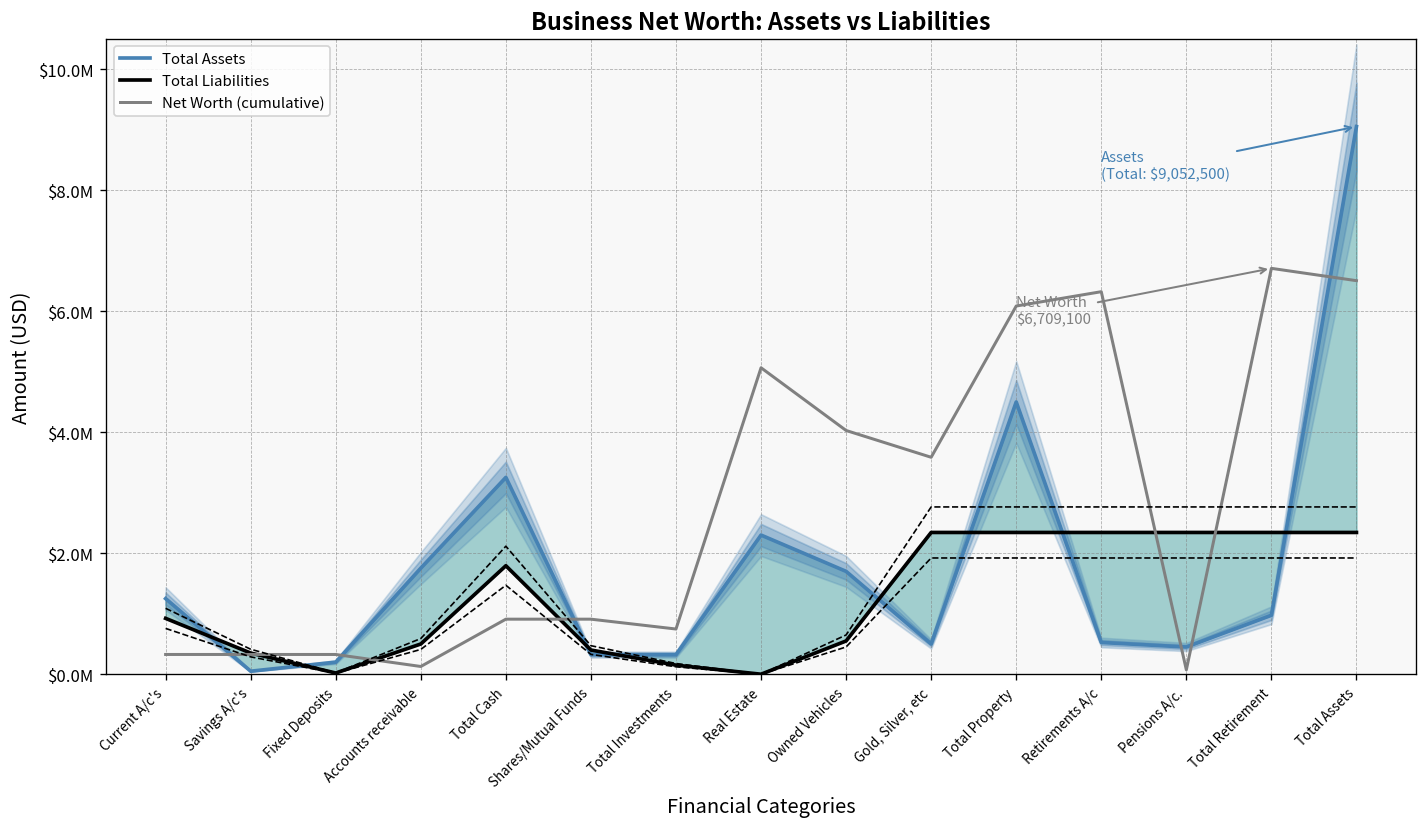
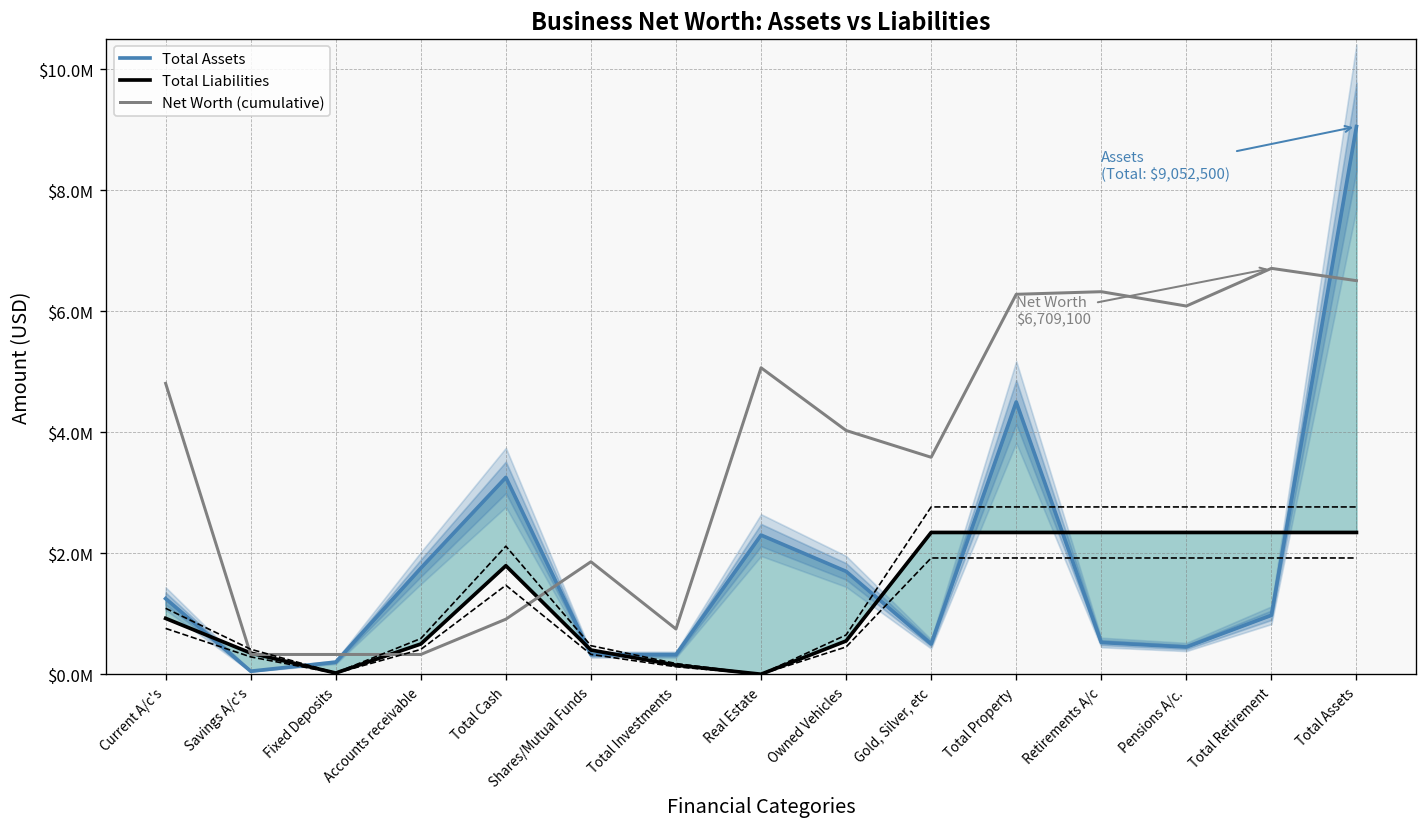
Net Worth (cumulative), Current A/c's: $300000 -> $4800000
Net Worth (cumulative), Accounts receivable: $100000 -> $300000
Net Worth (cumulative), Shares/Mutual Funds: $900000 -> $1900000
Net Worth (cumulative), Total Property: $6100000 -> $6300000
Net Worth (cumulative), Pensions A/c.: $100000 -> $6100000
